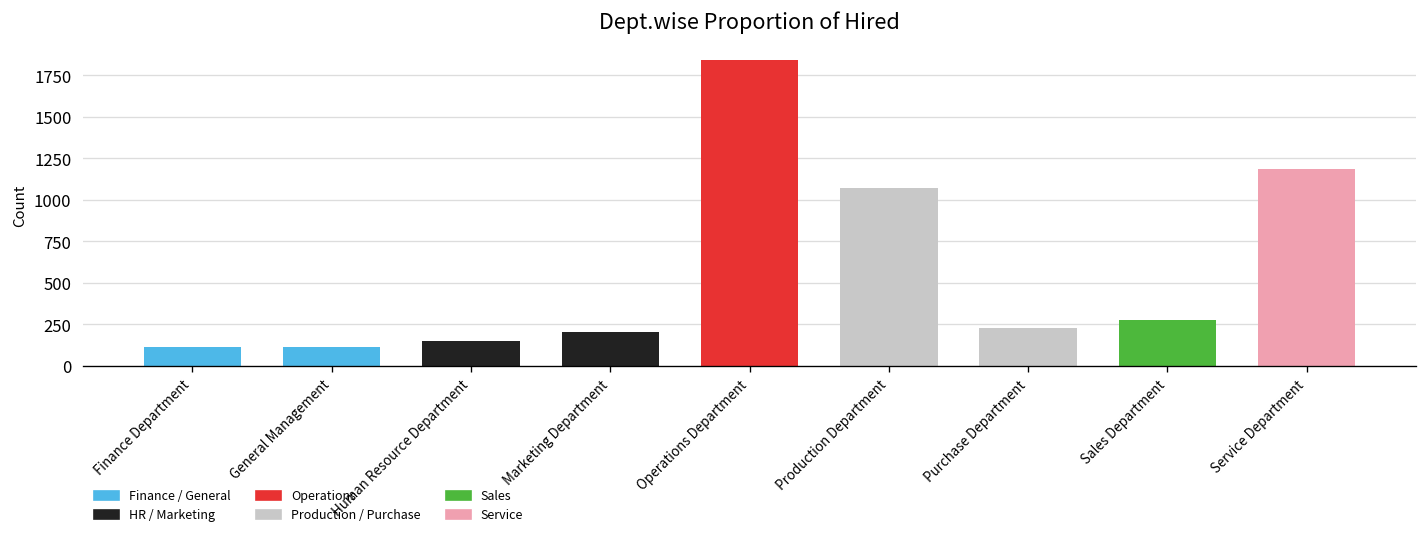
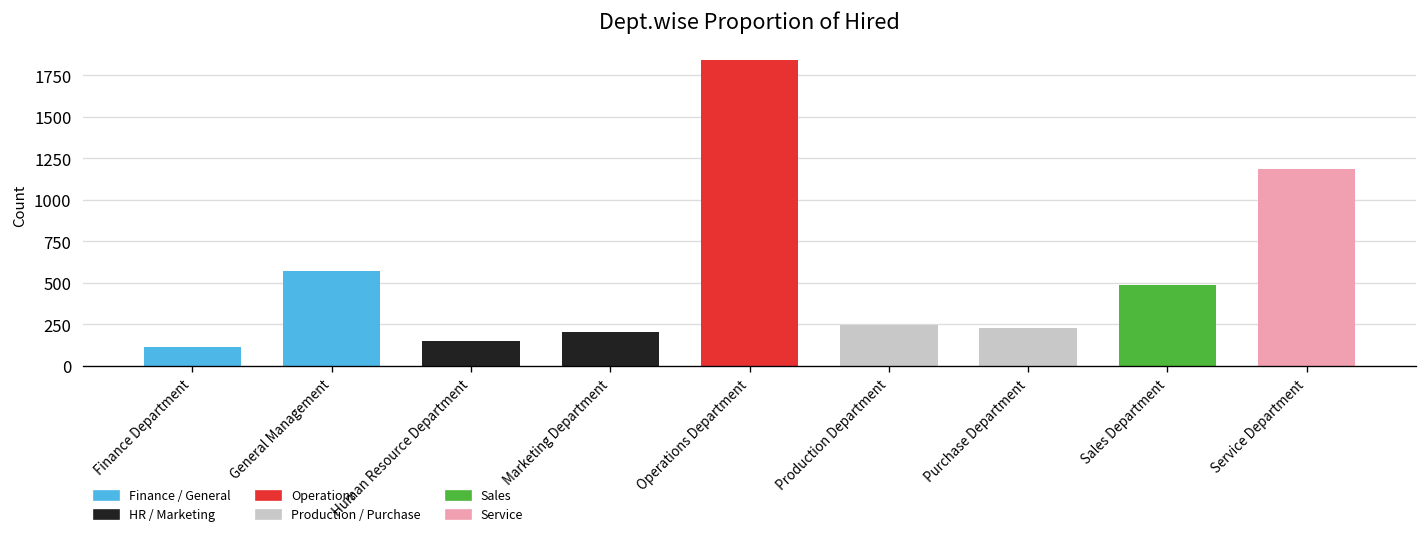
General Management: 110 -> 570
Production Department: 1070 -> 250
Sales Department: 280 -> 490
